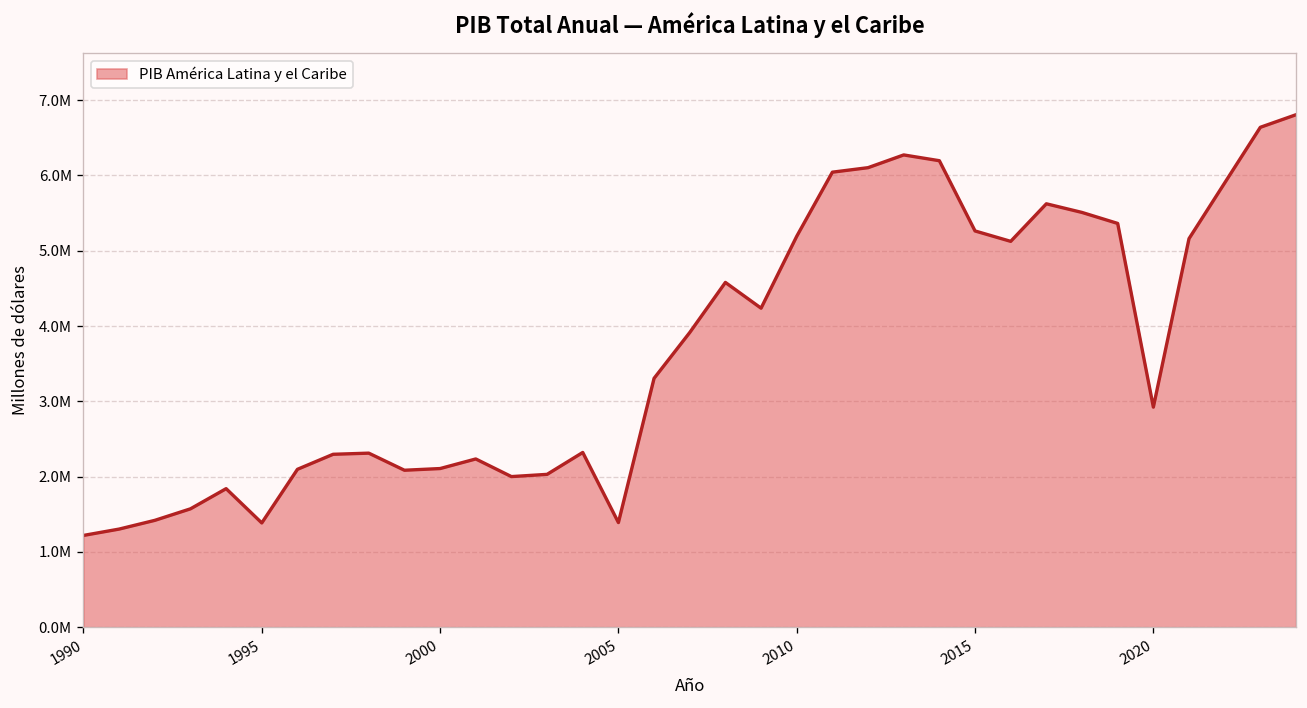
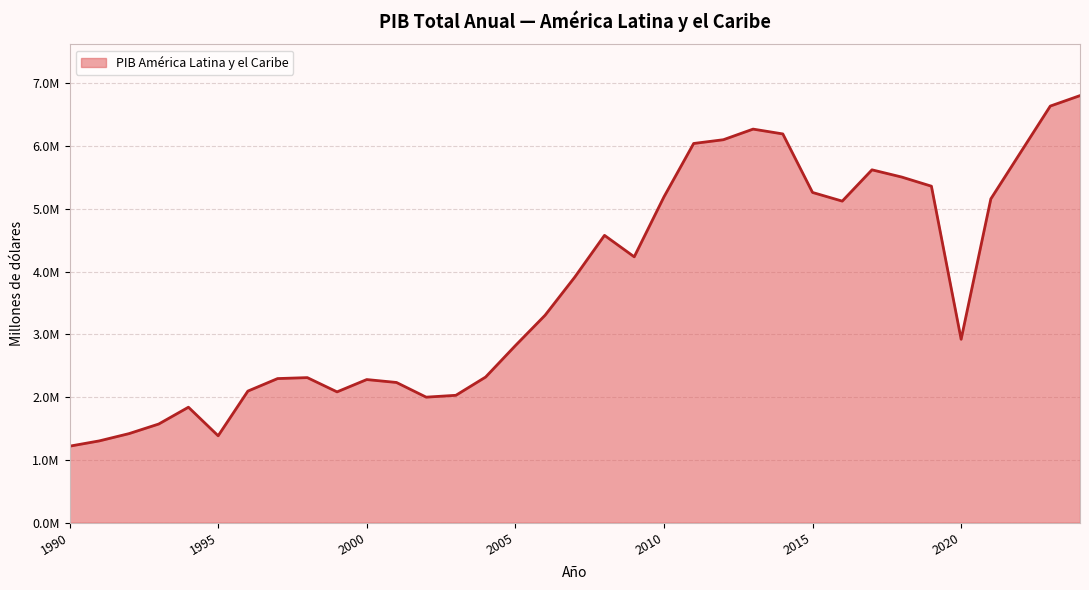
2000: 2100000 -> 2300000
2005: 1400000 -> 2800000
